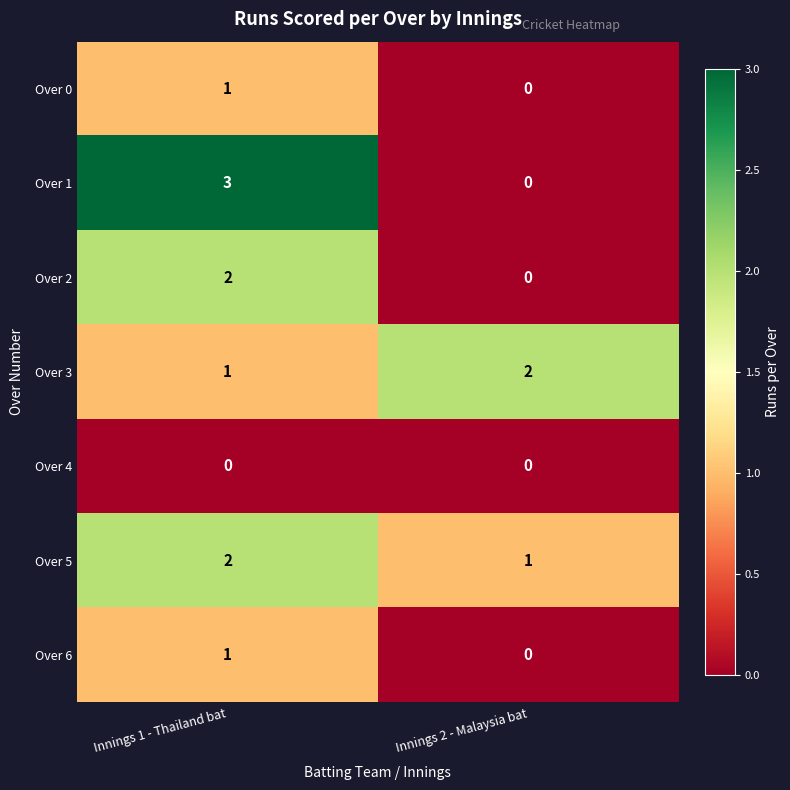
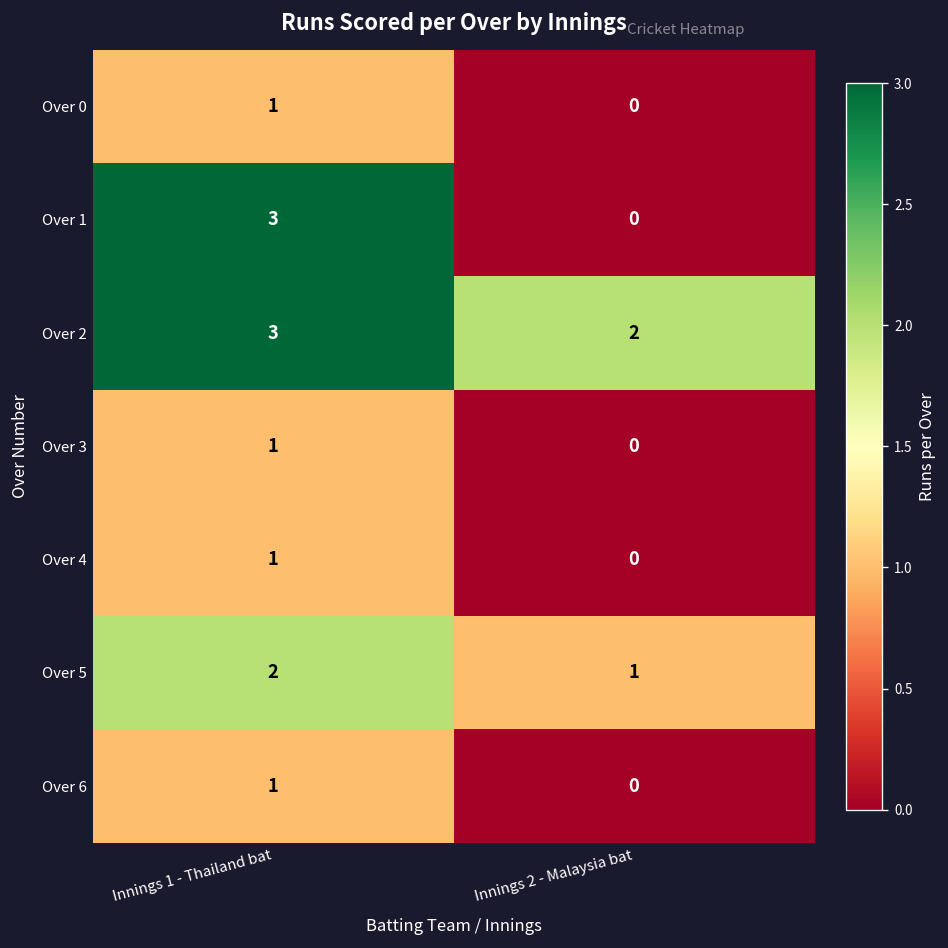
Over 2, Innings 1 - Thailand bat: 2 -> 3
Over 2, Innings 2 - Malaysia bat: 0 -> 2
Over 3, Innings 2 - Malaysia bat: 2 -> 0
Over 4, Innings 1 - Thailand bat: 0 -> 1
